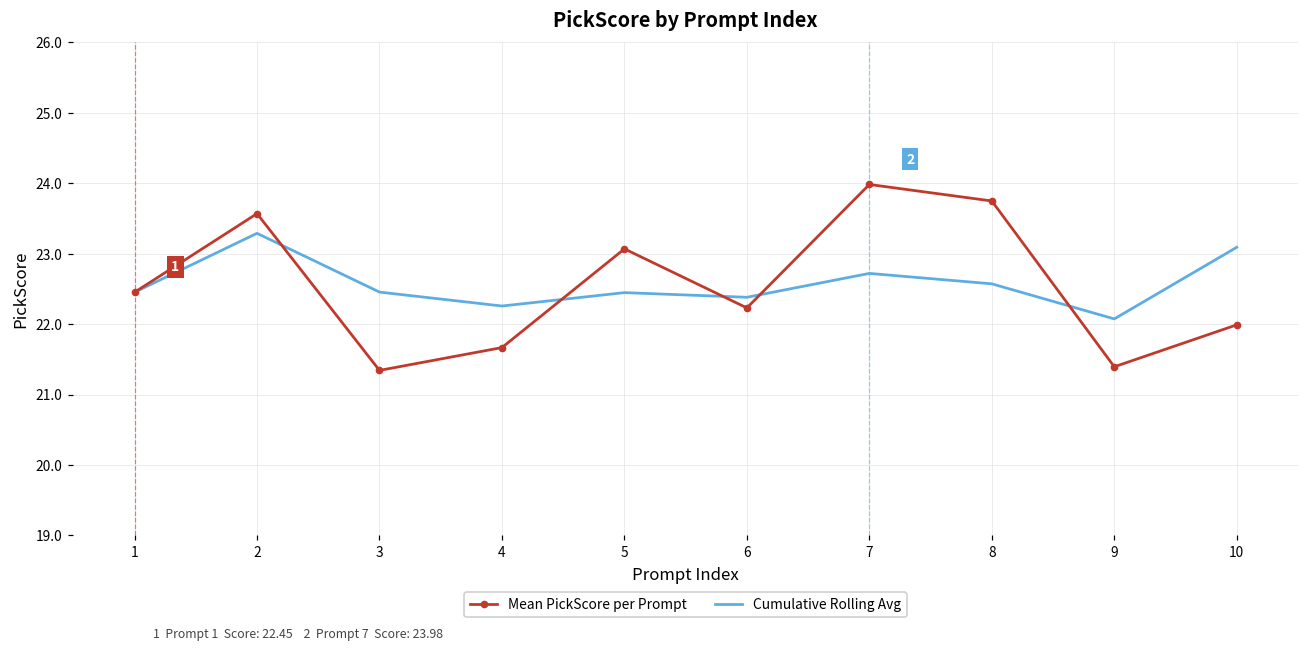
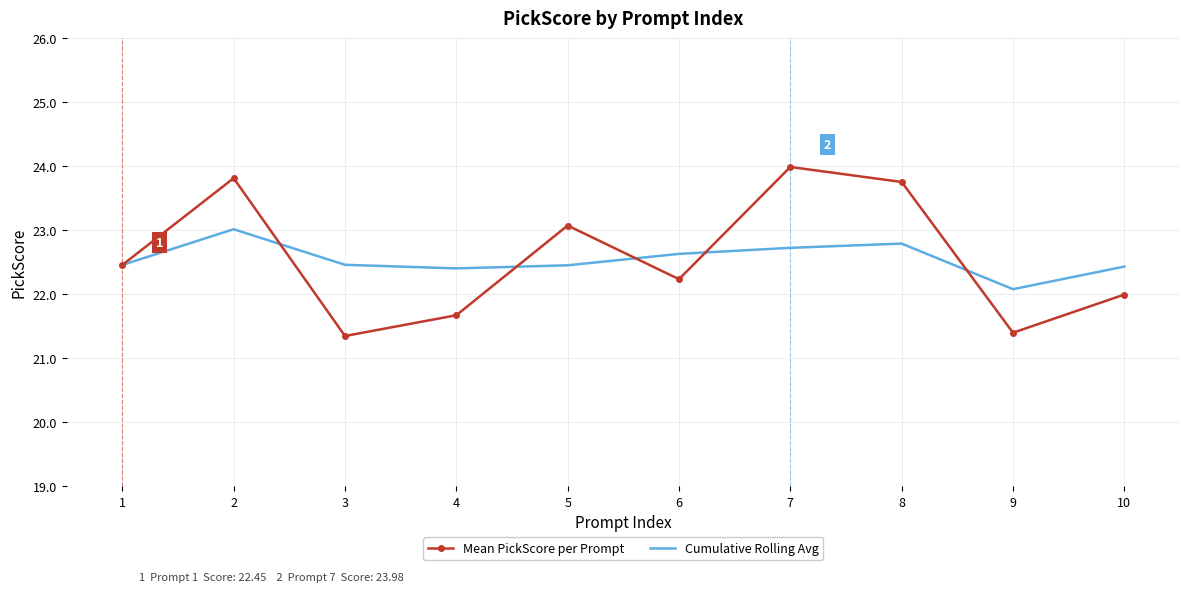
Mean PickScore per Prompt, 2: 23.6 -> 23.8
Cumulative Rolling Avg, 2: 23.3 -> 23.0
Cumulative Rolling Avg, 4: 22.3 -> 22.4
Cumulative Rolling Avg, 6: 22.4 -> 22.6
Cumulative Rolling Avg, 8: 22.6 -> 22.8
Cumulative Rolling Avg, 10: 23.1 -> 22.4
